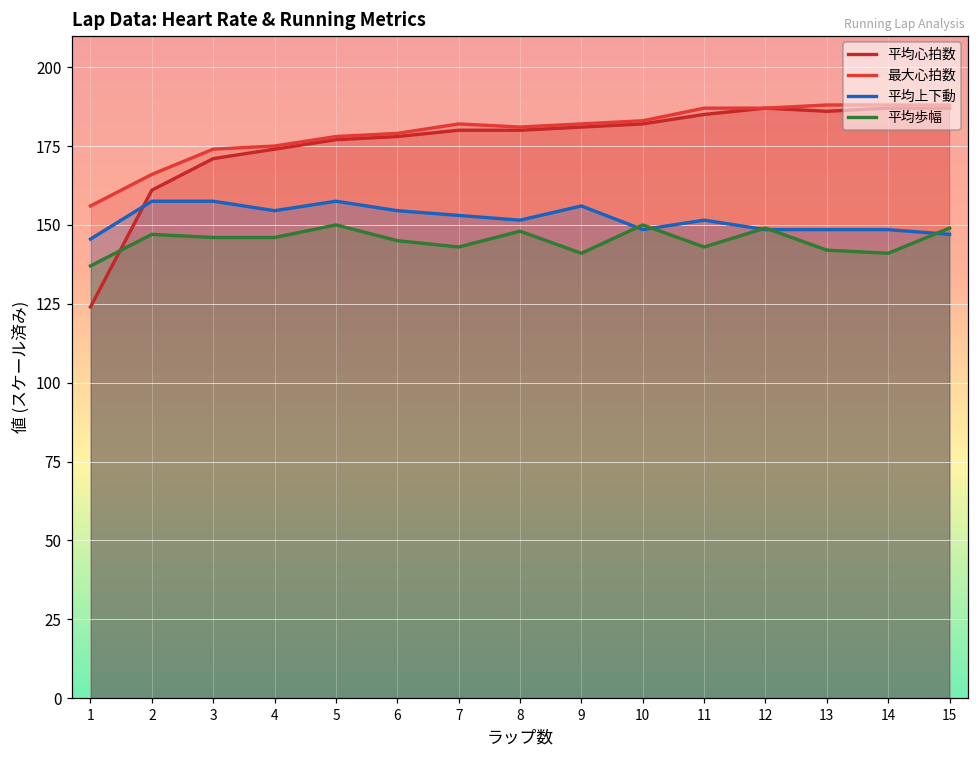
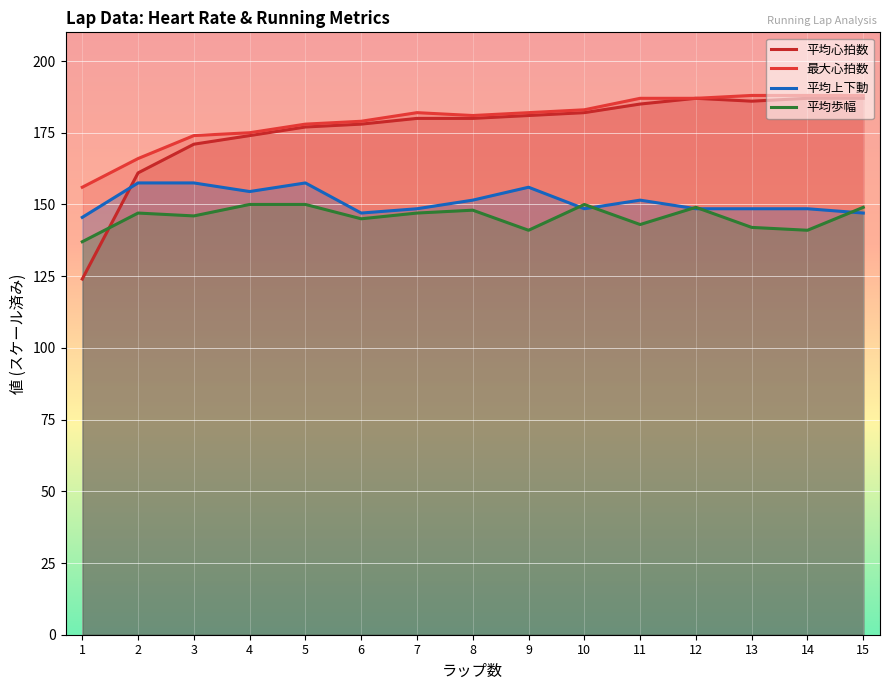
平均歩幅, 4: 146 -> 150
平均上下動, 6: 155 -> 147
平均上下動, 7: 153 -> 149
平均歩幅, 7: 143 -> 147
